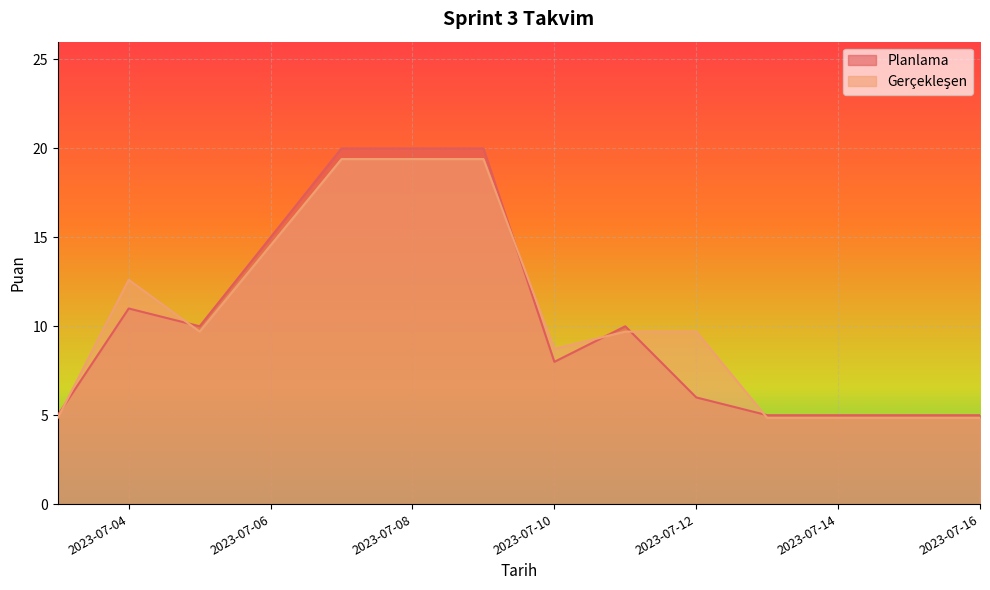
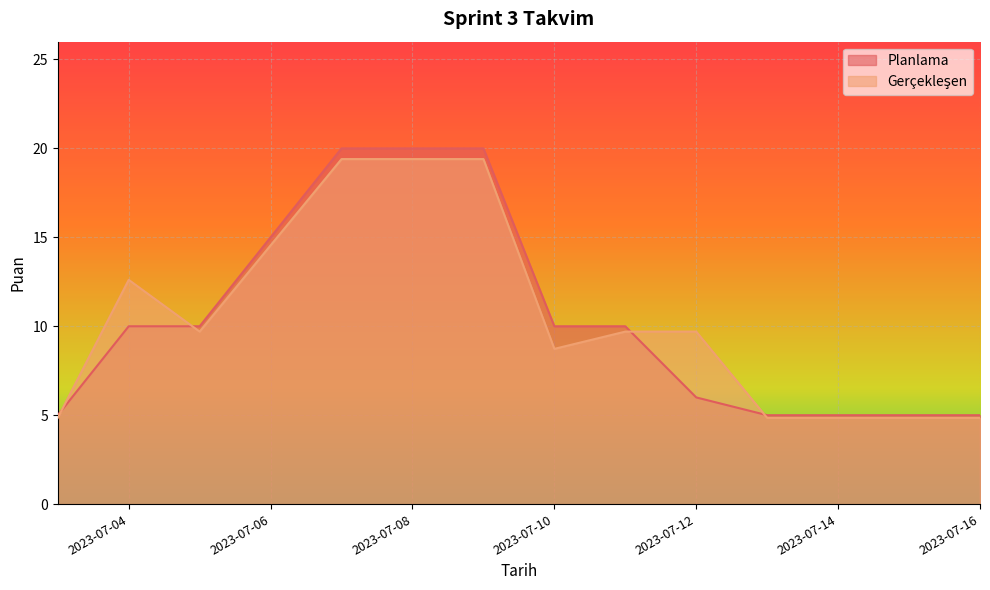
Planlama, 2023-07-04: 11 -> 10
Planlama, 2023-07-10: 8 -> 10
